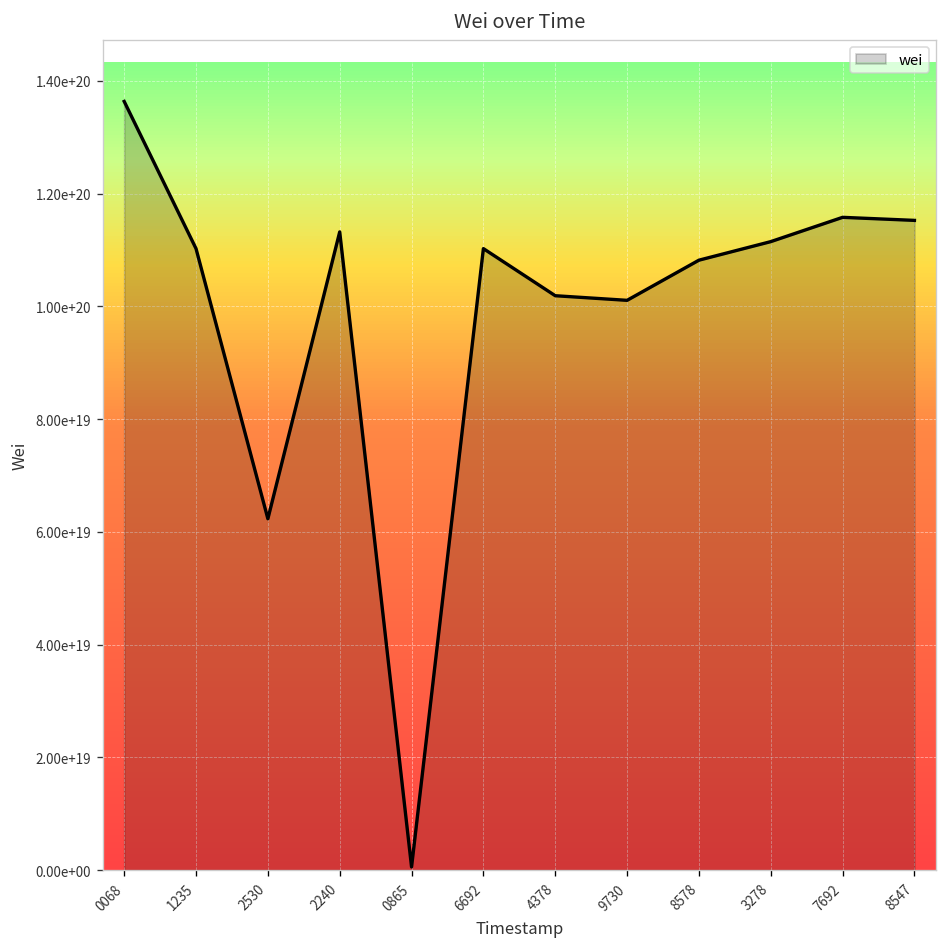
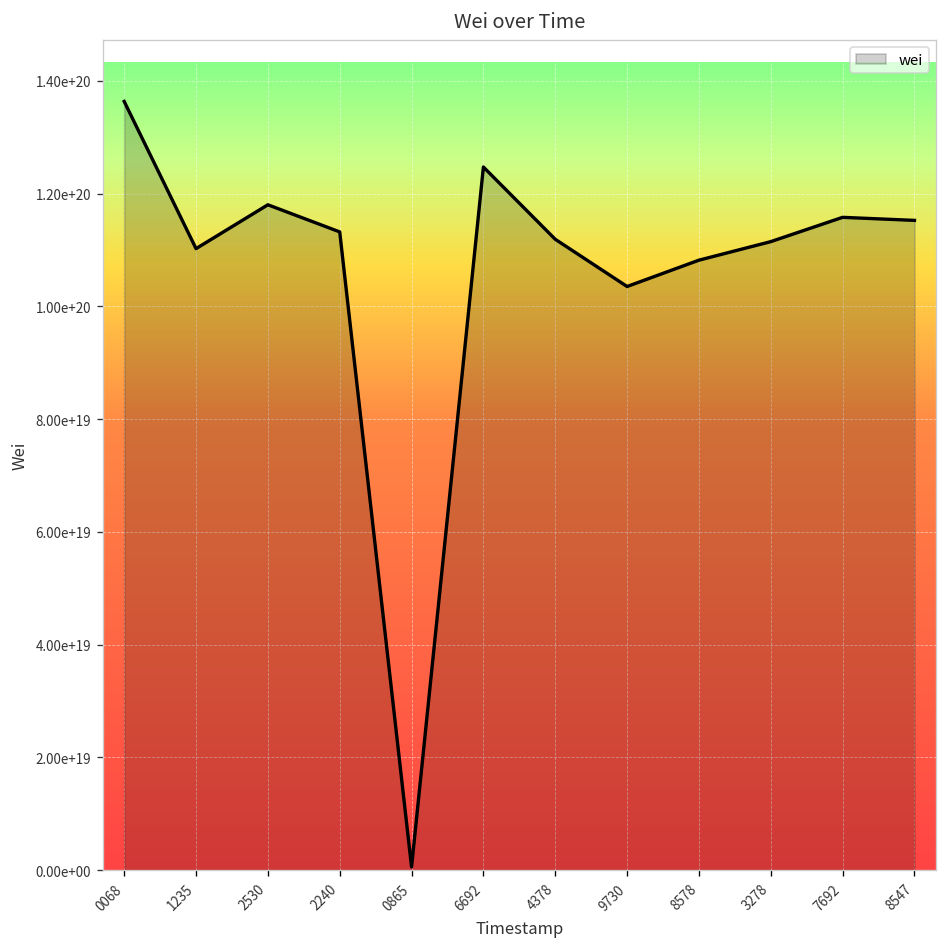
2530: 62000000000000000000 -> 118000000000000000000
6692: 110000000000000000000 -> 125000000000000000000
4378: 102000000000000000000 -> 112000000000000000000
9730: 101000000000000000000 -> 104000000000000000000
